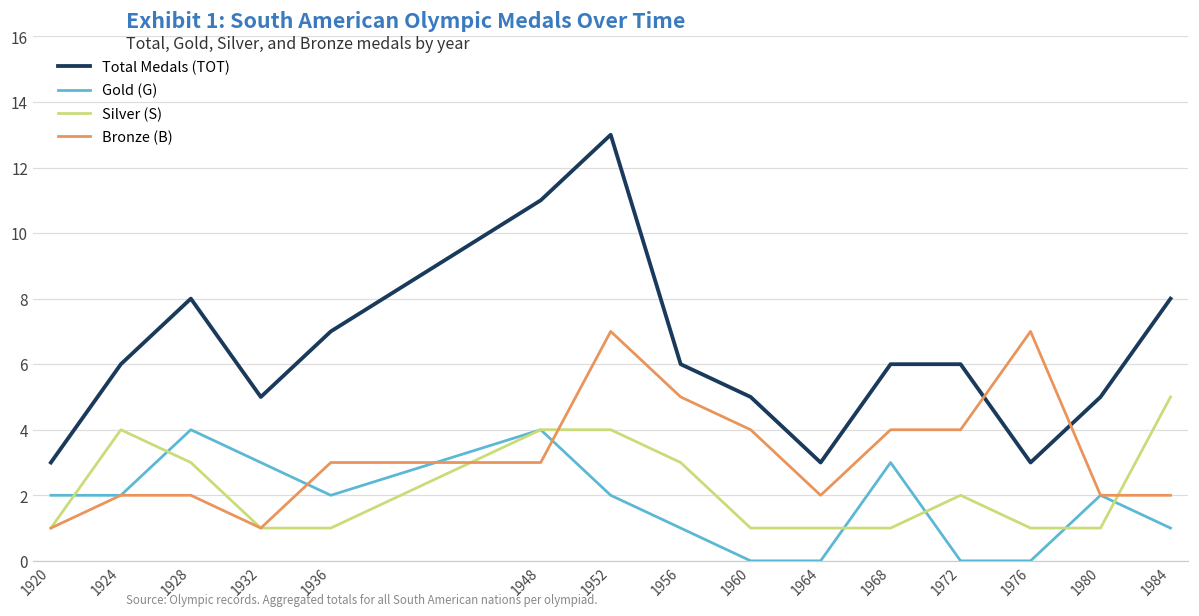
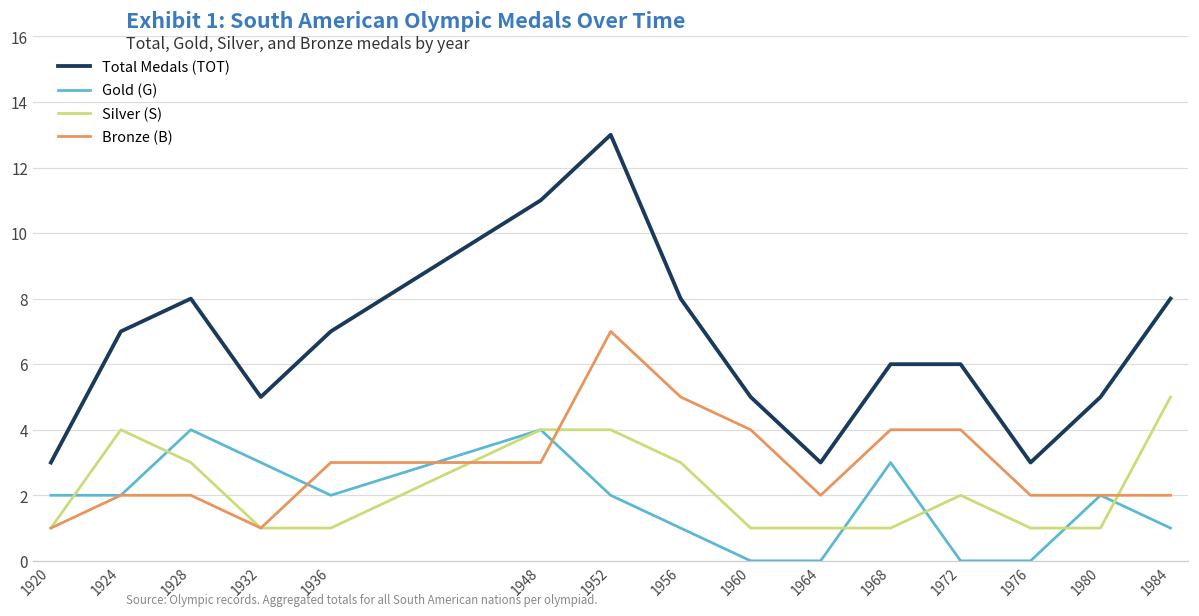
Total Medals (TOT), 1924: 6 -> 7
Total Medals (TOT), 1956: 6 -> 8
Bronze (B), 1976: 7 -> 2
